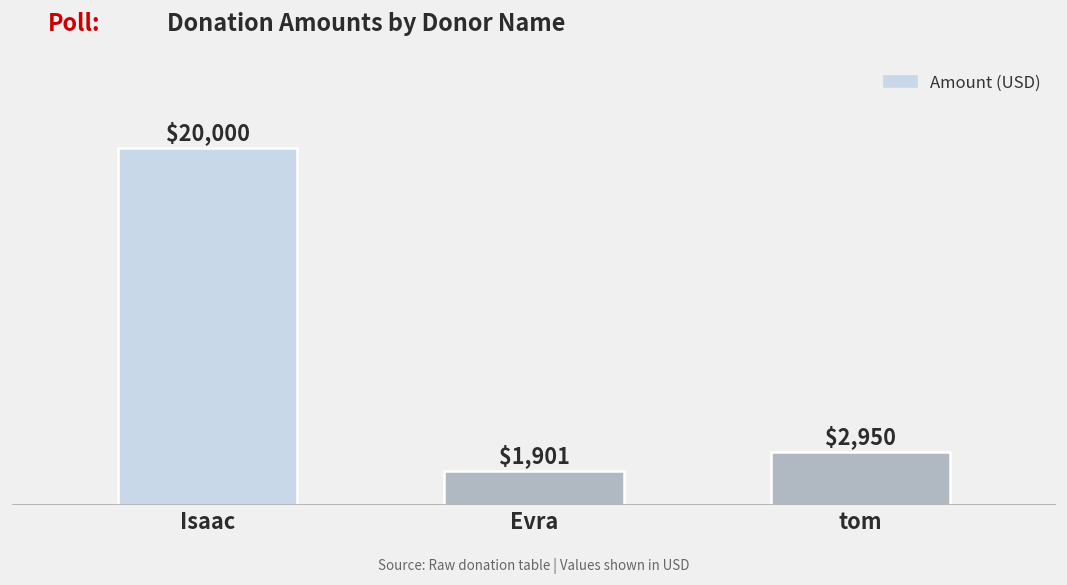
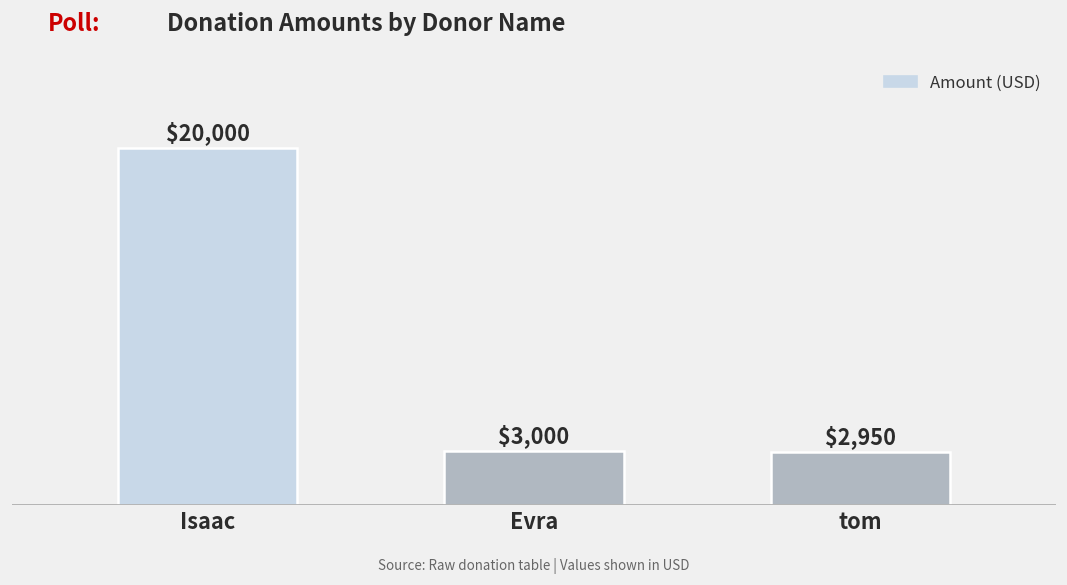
Evra: $1,901 -> $3,000
